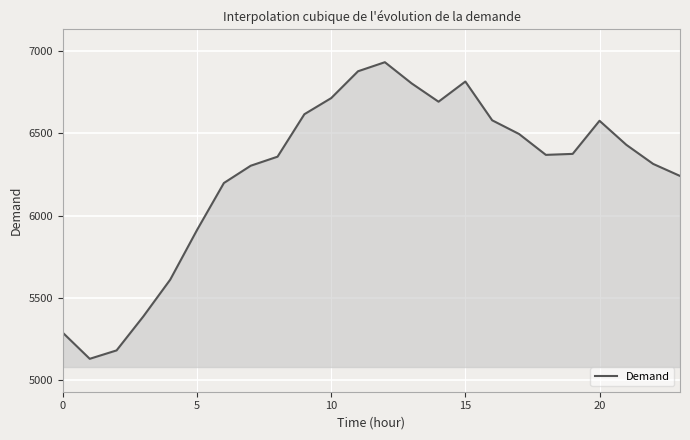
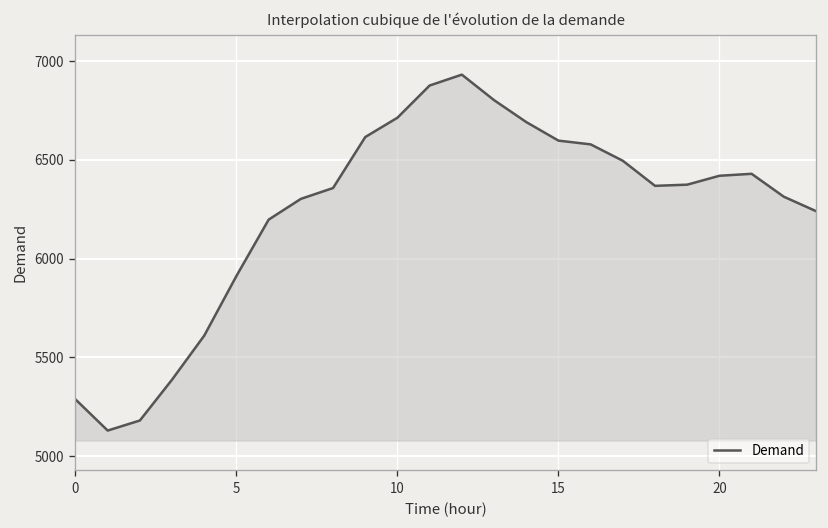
15: 6810 -> 6600
20: 6580 -> 6420
